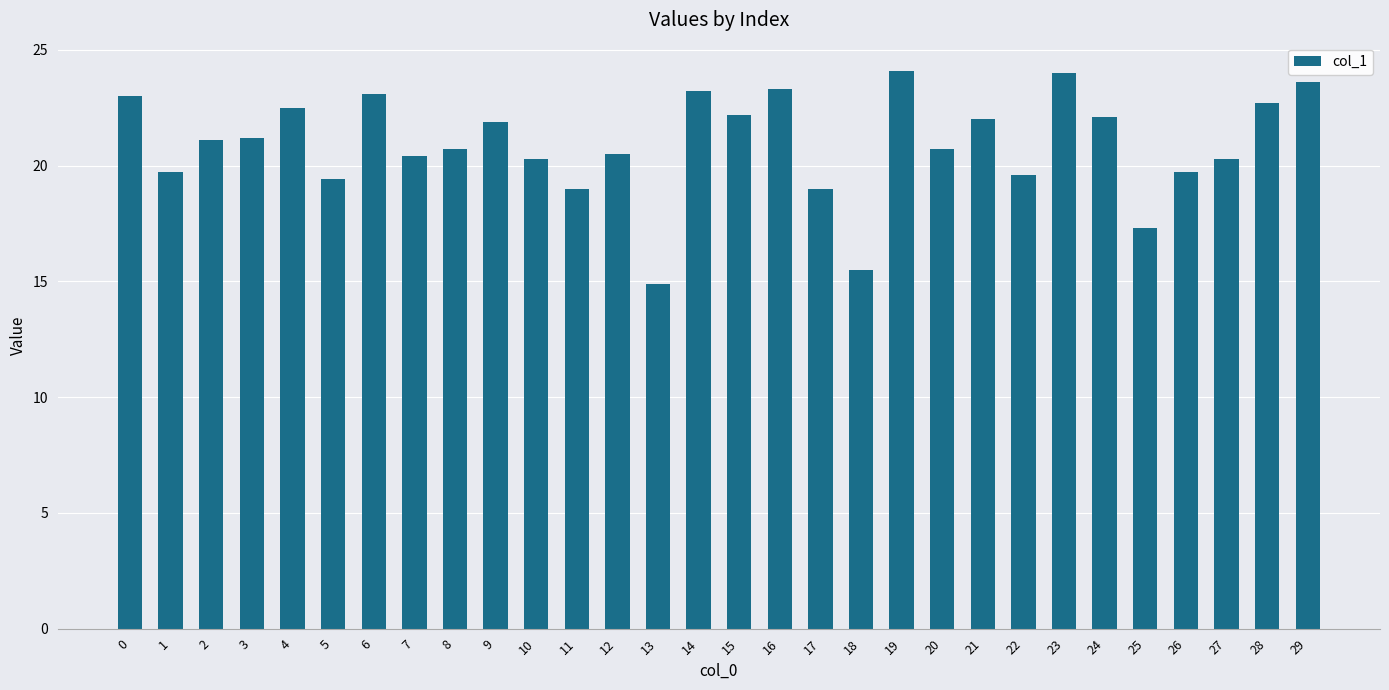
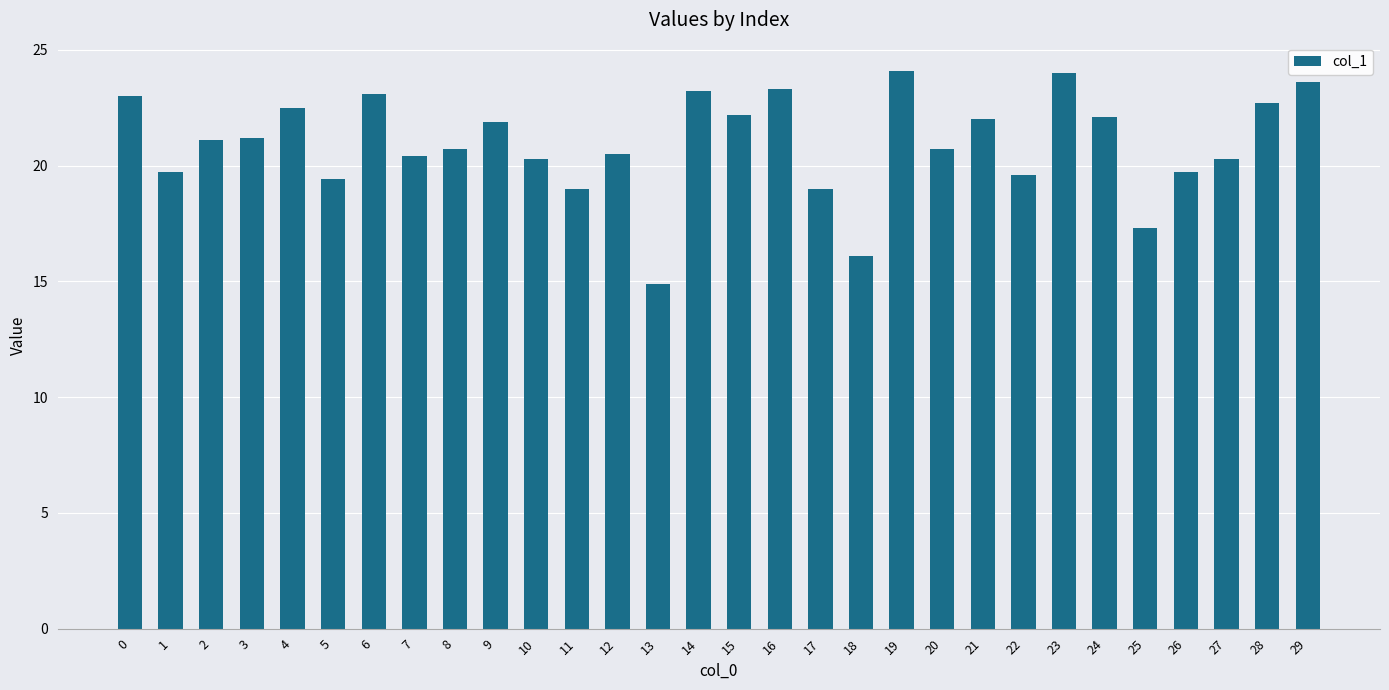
18: 15.5 -> 16.1
